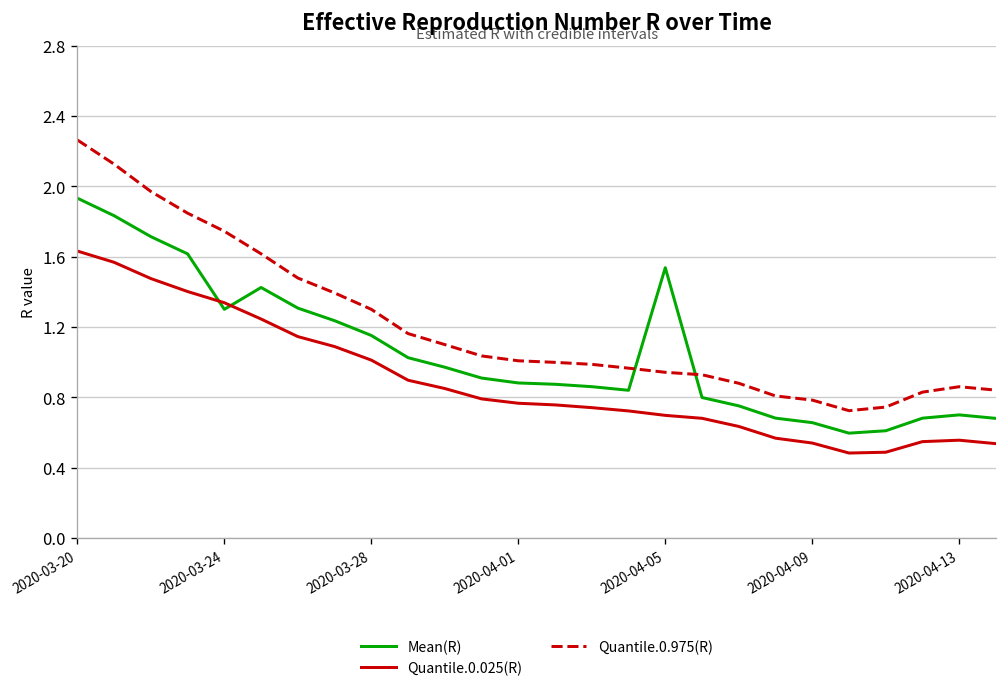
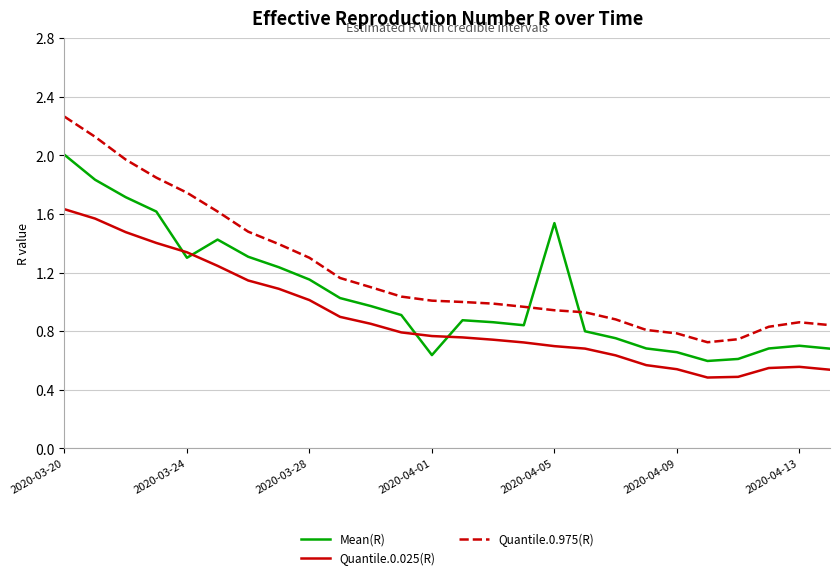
Mean(R), 2020-03-20: 1.93 -> 2.00
Mean(R), 2020-04-01: 0.88 -> 0.64
